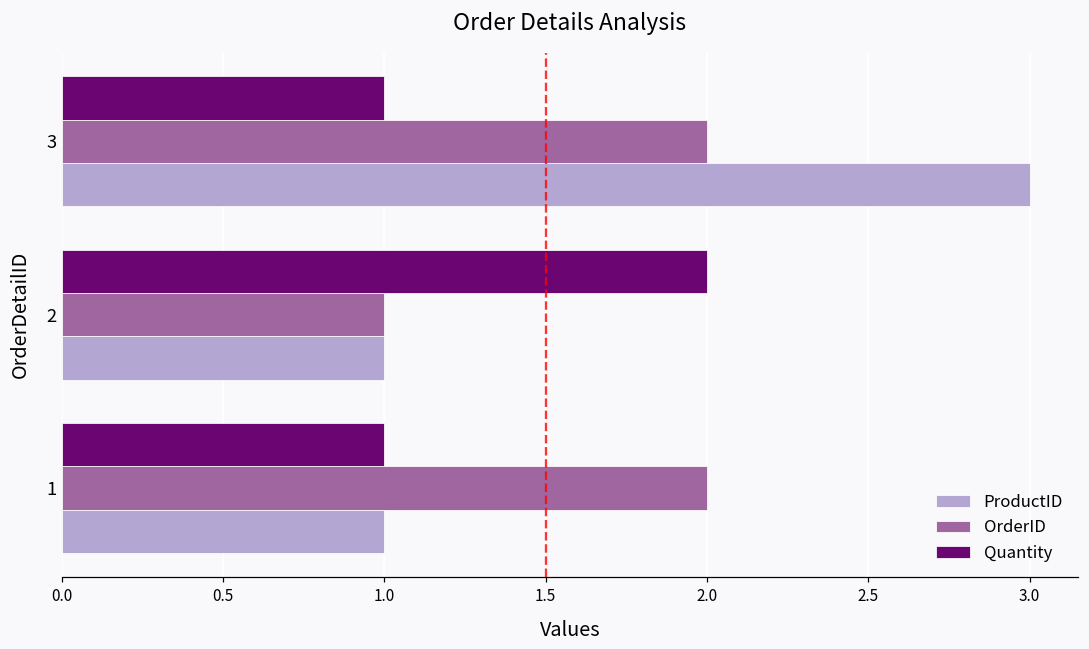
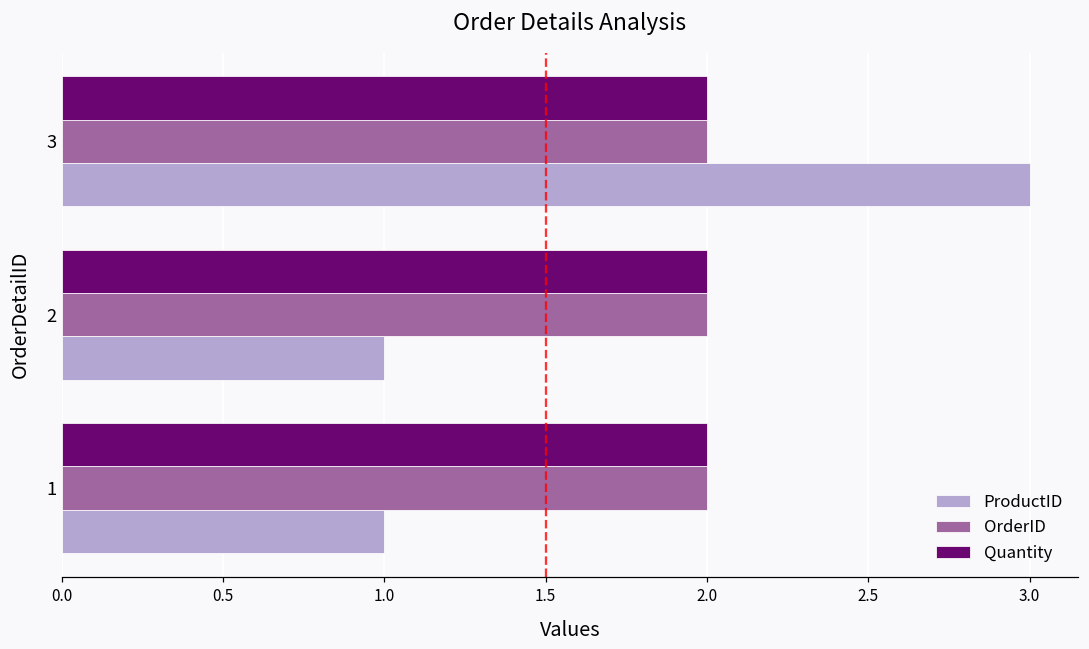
Quantity, 3: 1 -> 2
OrderID, 2: 1 -> 2
Quantity, 1: 1 -> 2
